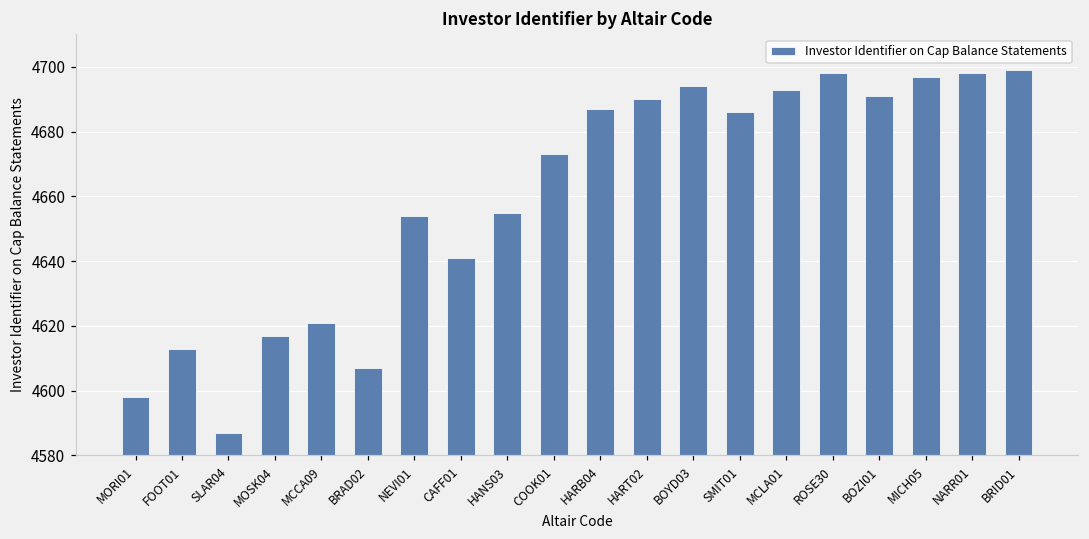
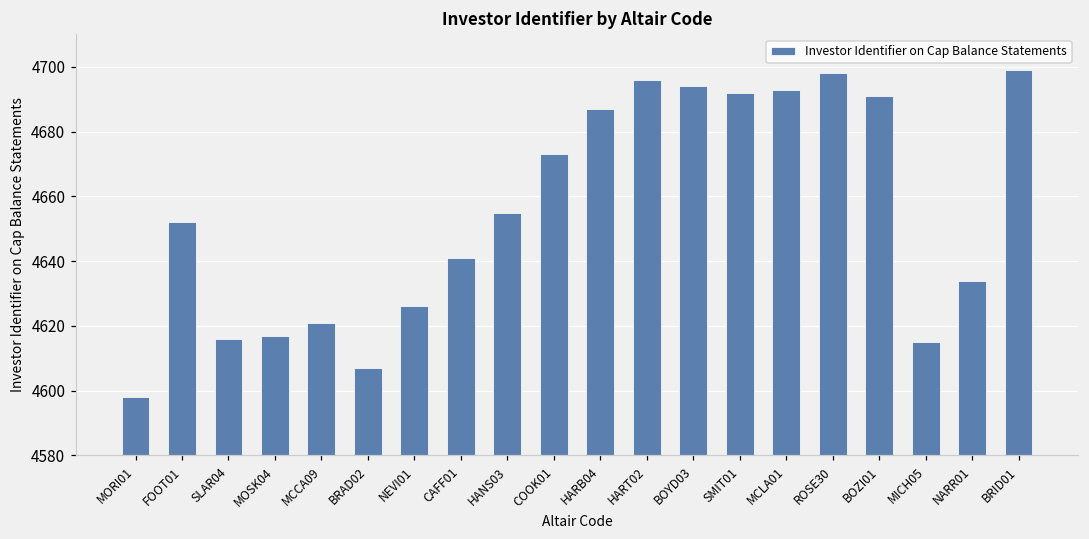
FOOT01: 4613 -> 4652
SLAR04: 4587 -> 4616
NEVI01: 4654 -> 4626
HART02: 4690 -> 4696
SMIT01: 4686 -> 4692
MICH05: 4697 -> 4615
NARR01: 4698 -> 4634
